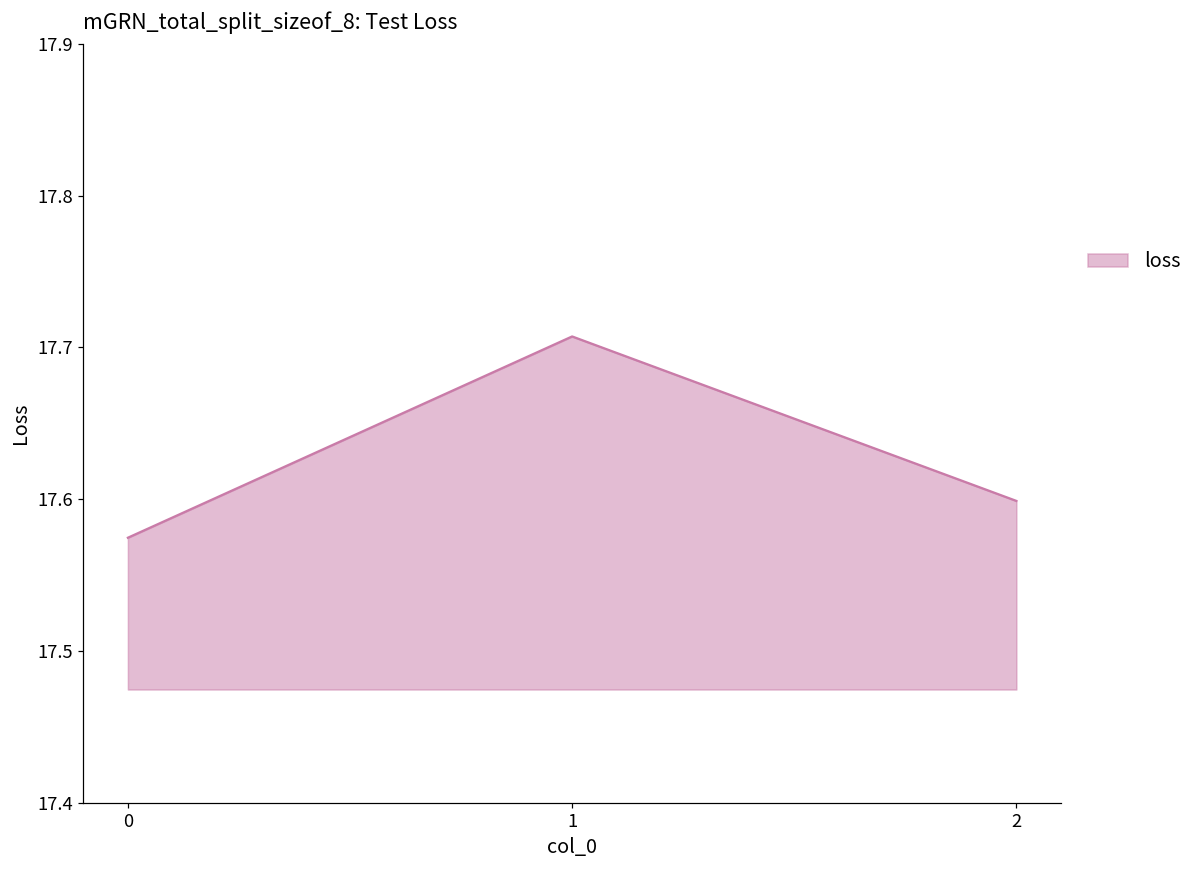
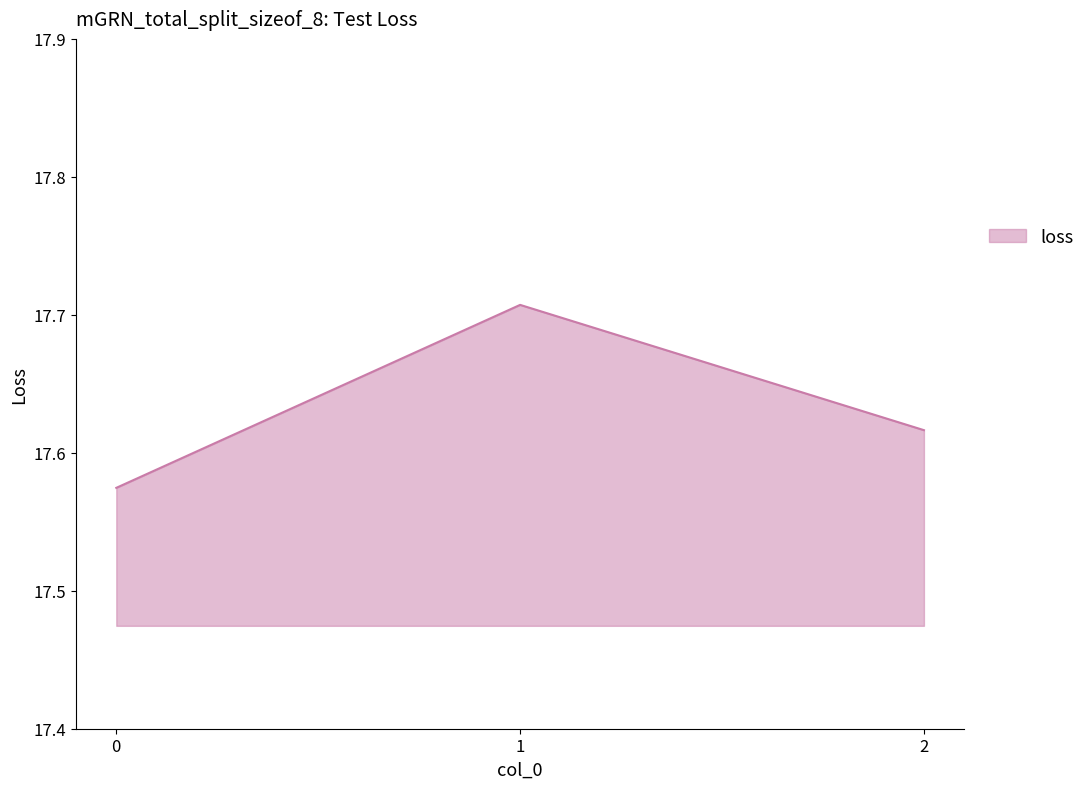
2: 17.599 -> 17.616
